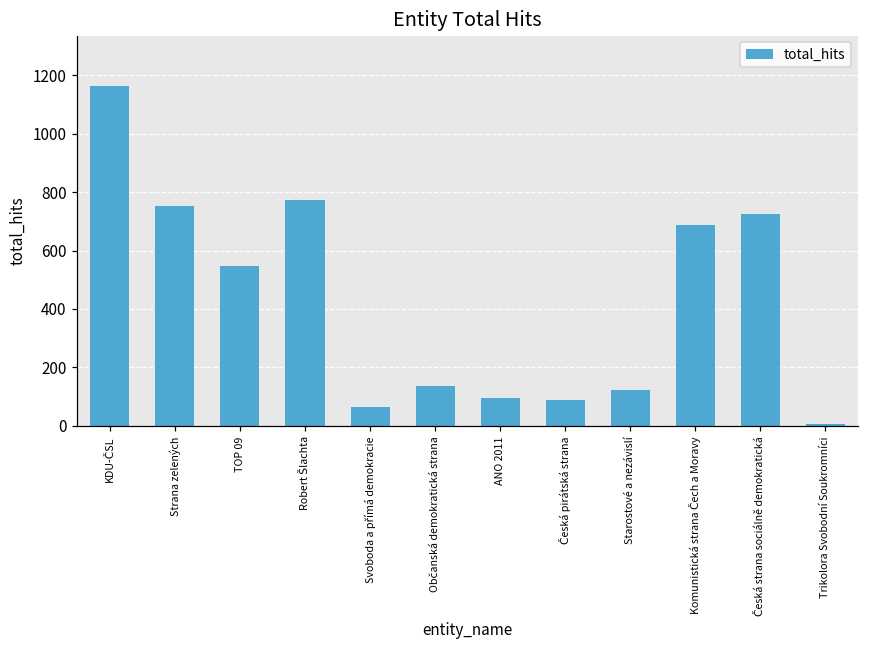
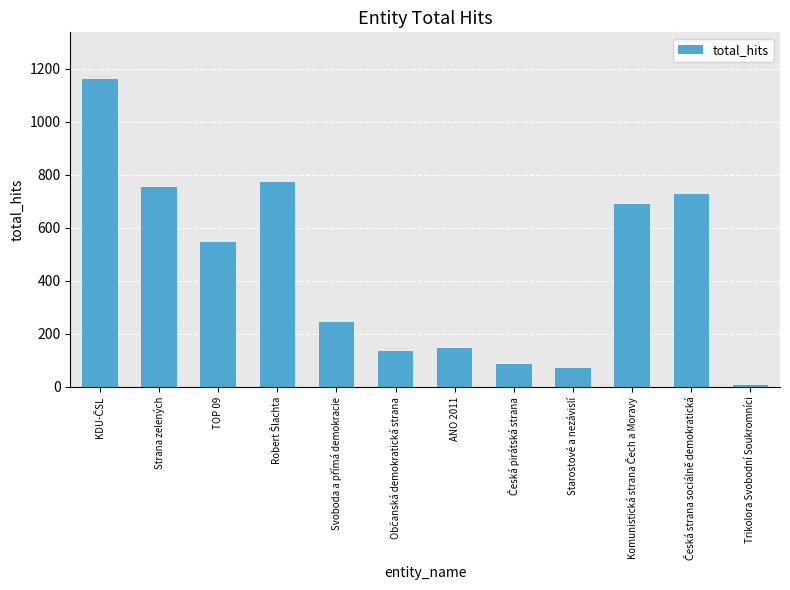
Svoboda a přímá demokracie: 60 -> 250
ANO 2011: 100 -> 150
Starostové a nezávislí: 120 -> 70
